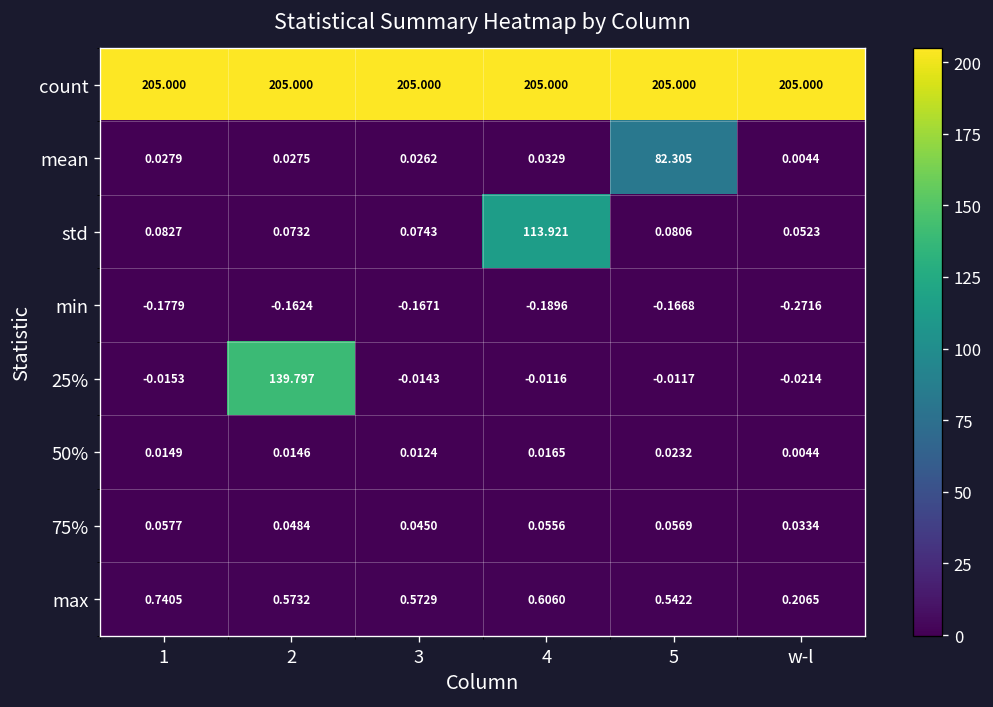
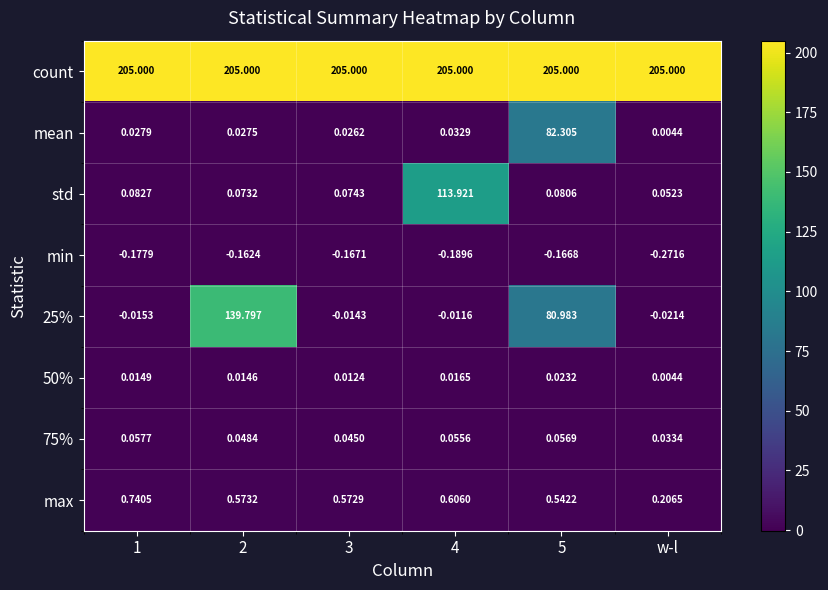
25%, 5: -0.0117 -> 80.983
